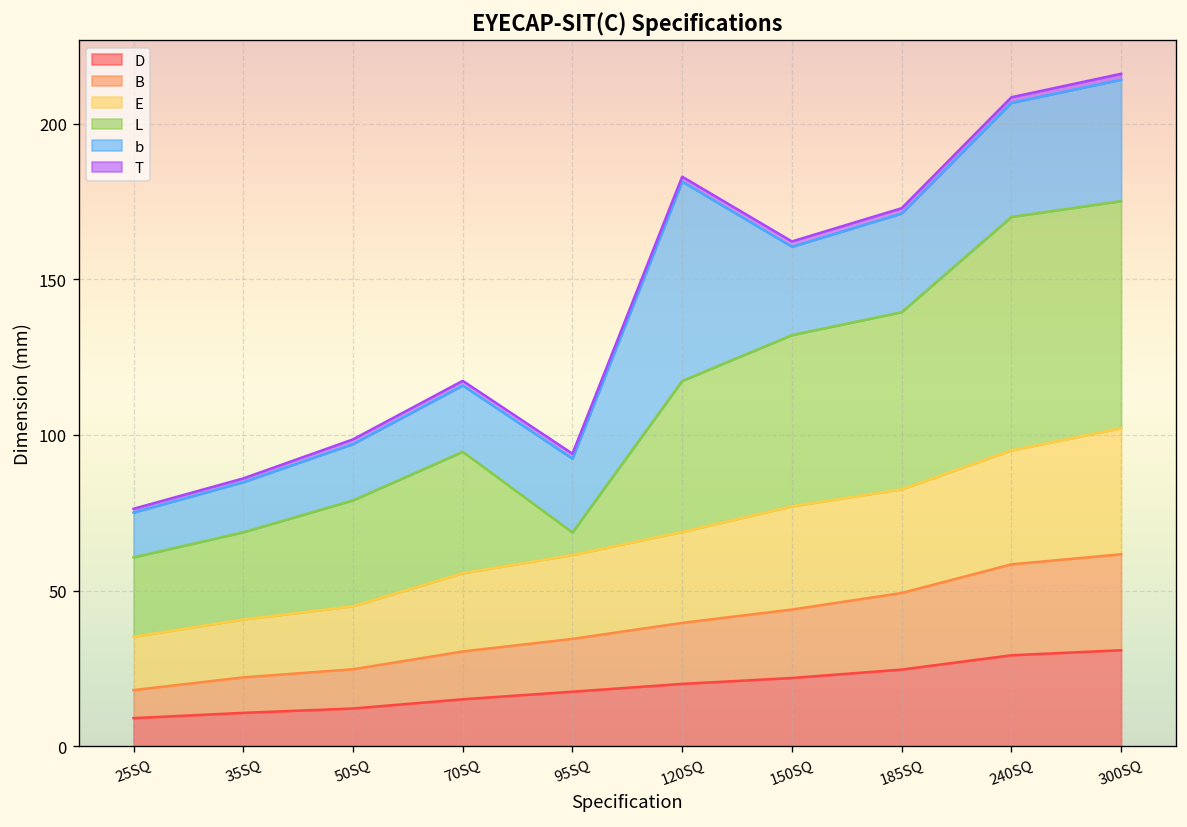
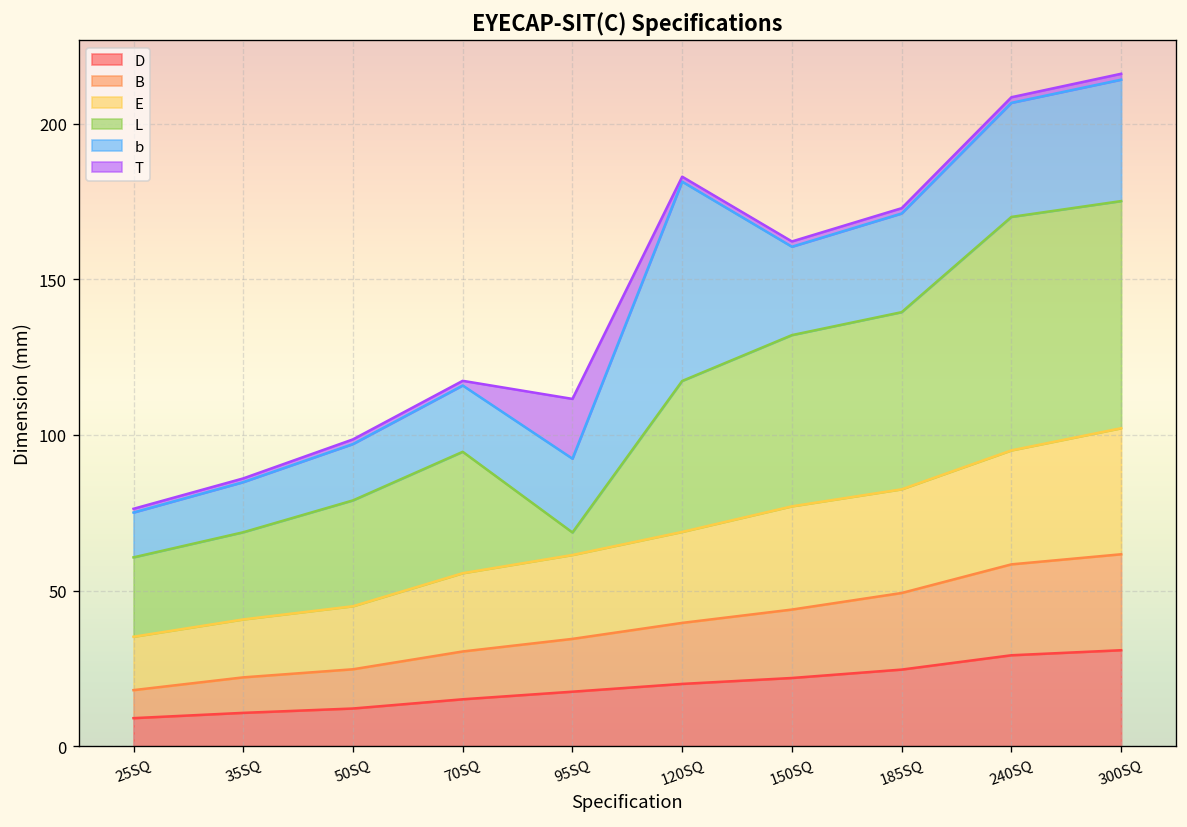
T, 95SQ: 2 -> 19
